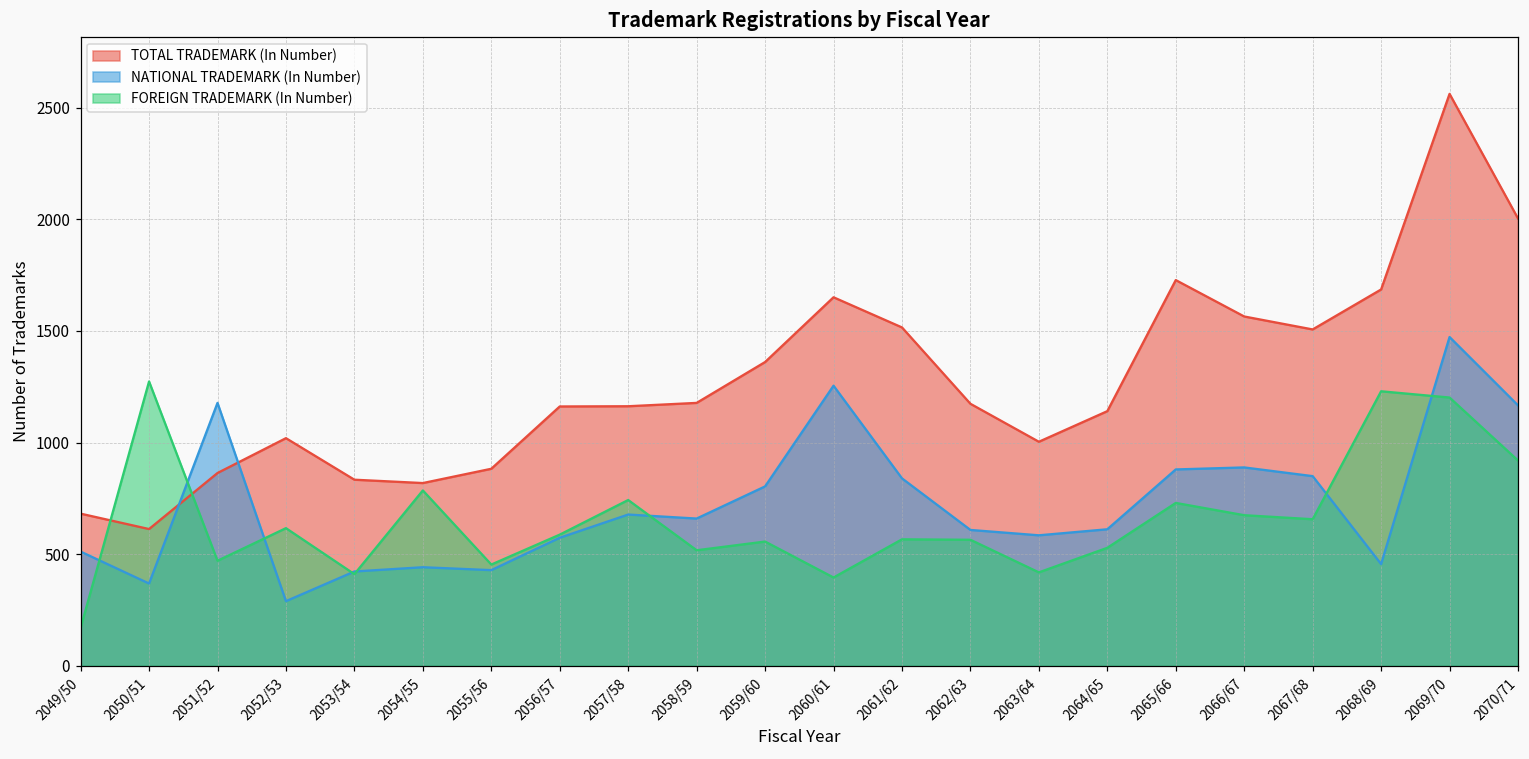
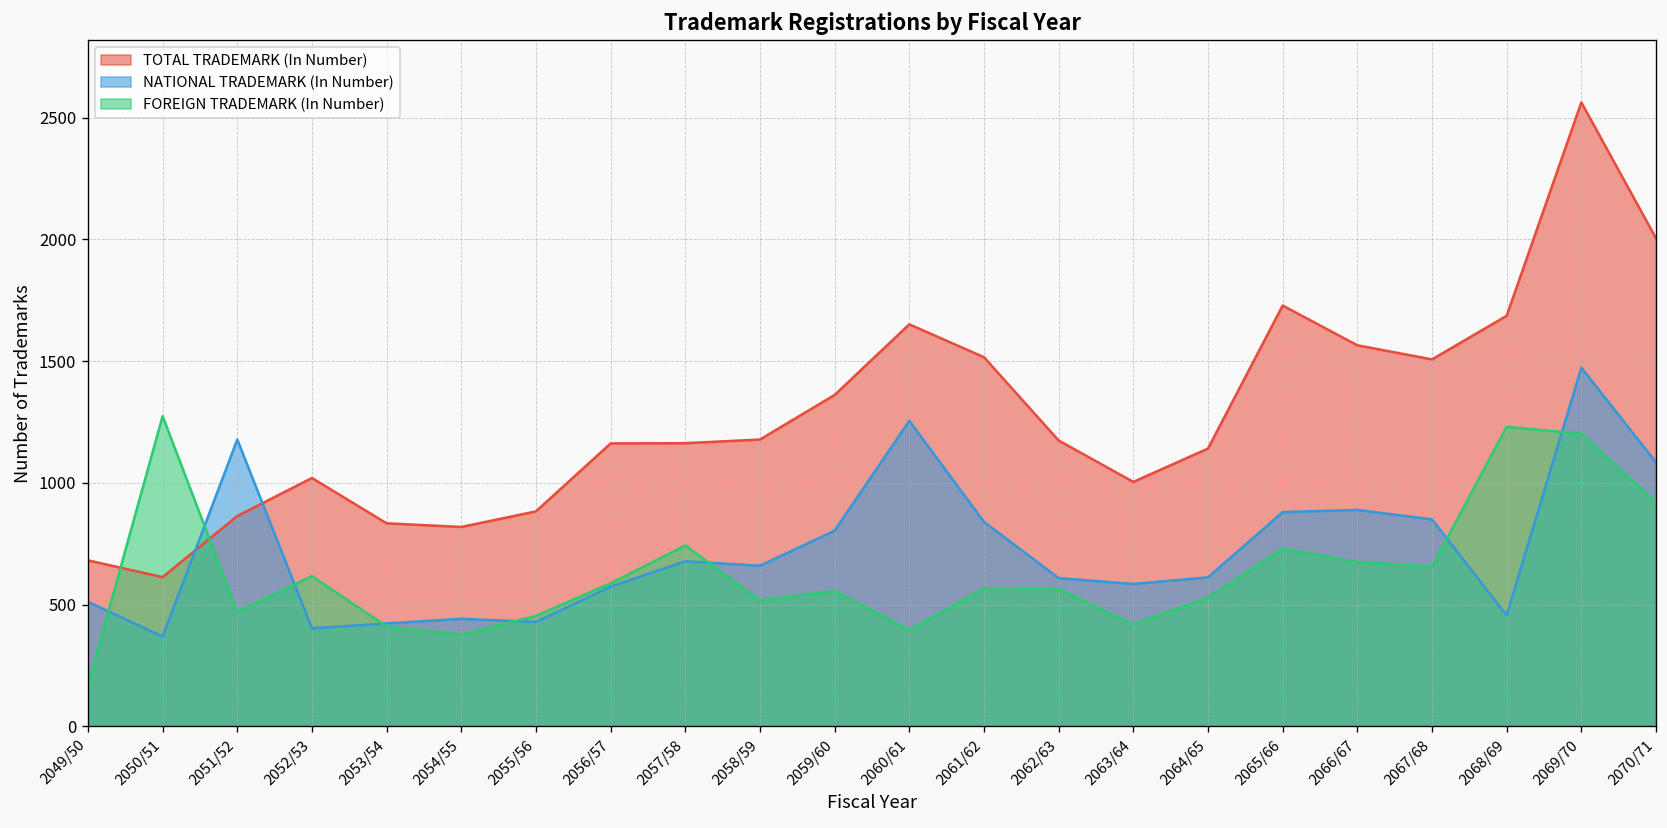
NATIONAL TRADEMARK (In Number), 2052/53: 290 -> 400
FOREIGN TRADEMARK (In Number), 2054/55: 790 -> 380
NATIONAL TRADEMARK (In Number), 2070/71: 1170 -> 1080
